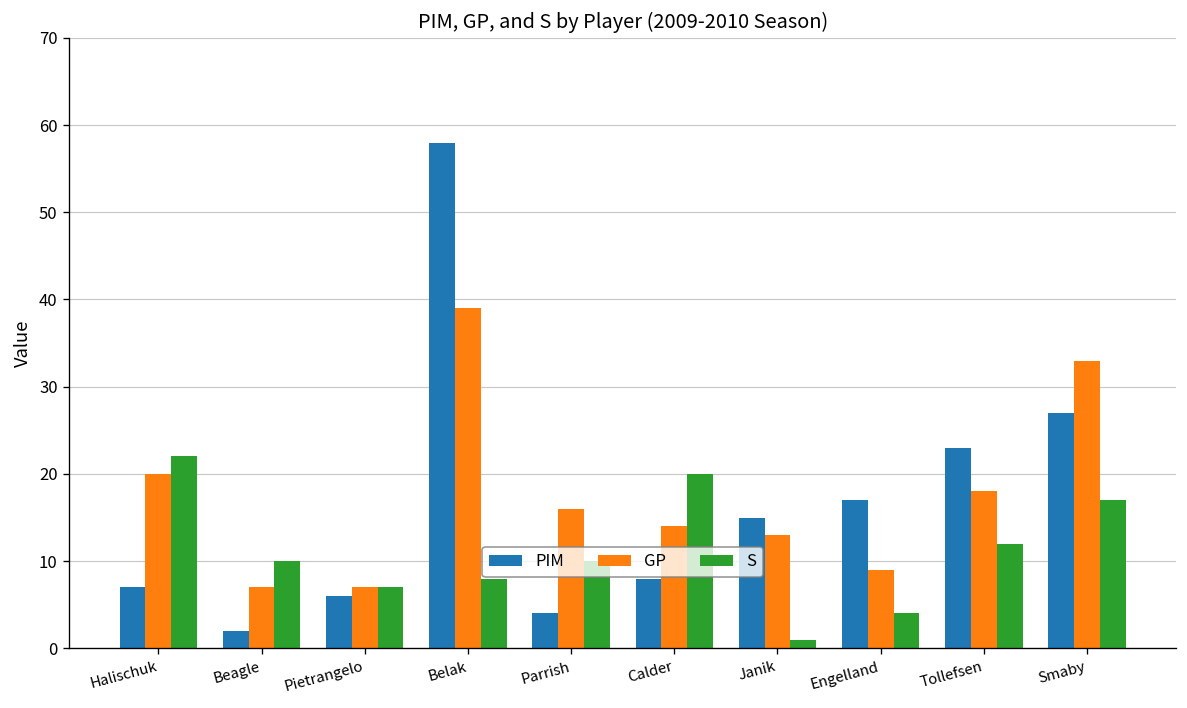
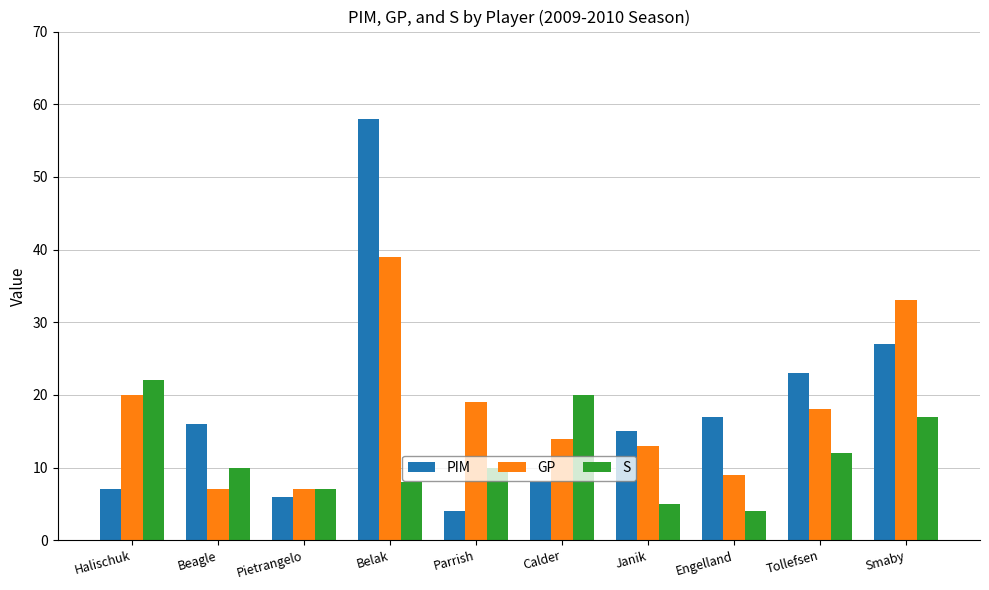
PIM, Beagle: 2 -> 16
GP, Parrish: 16 -> 19
S, Janik: 1 -> 5
